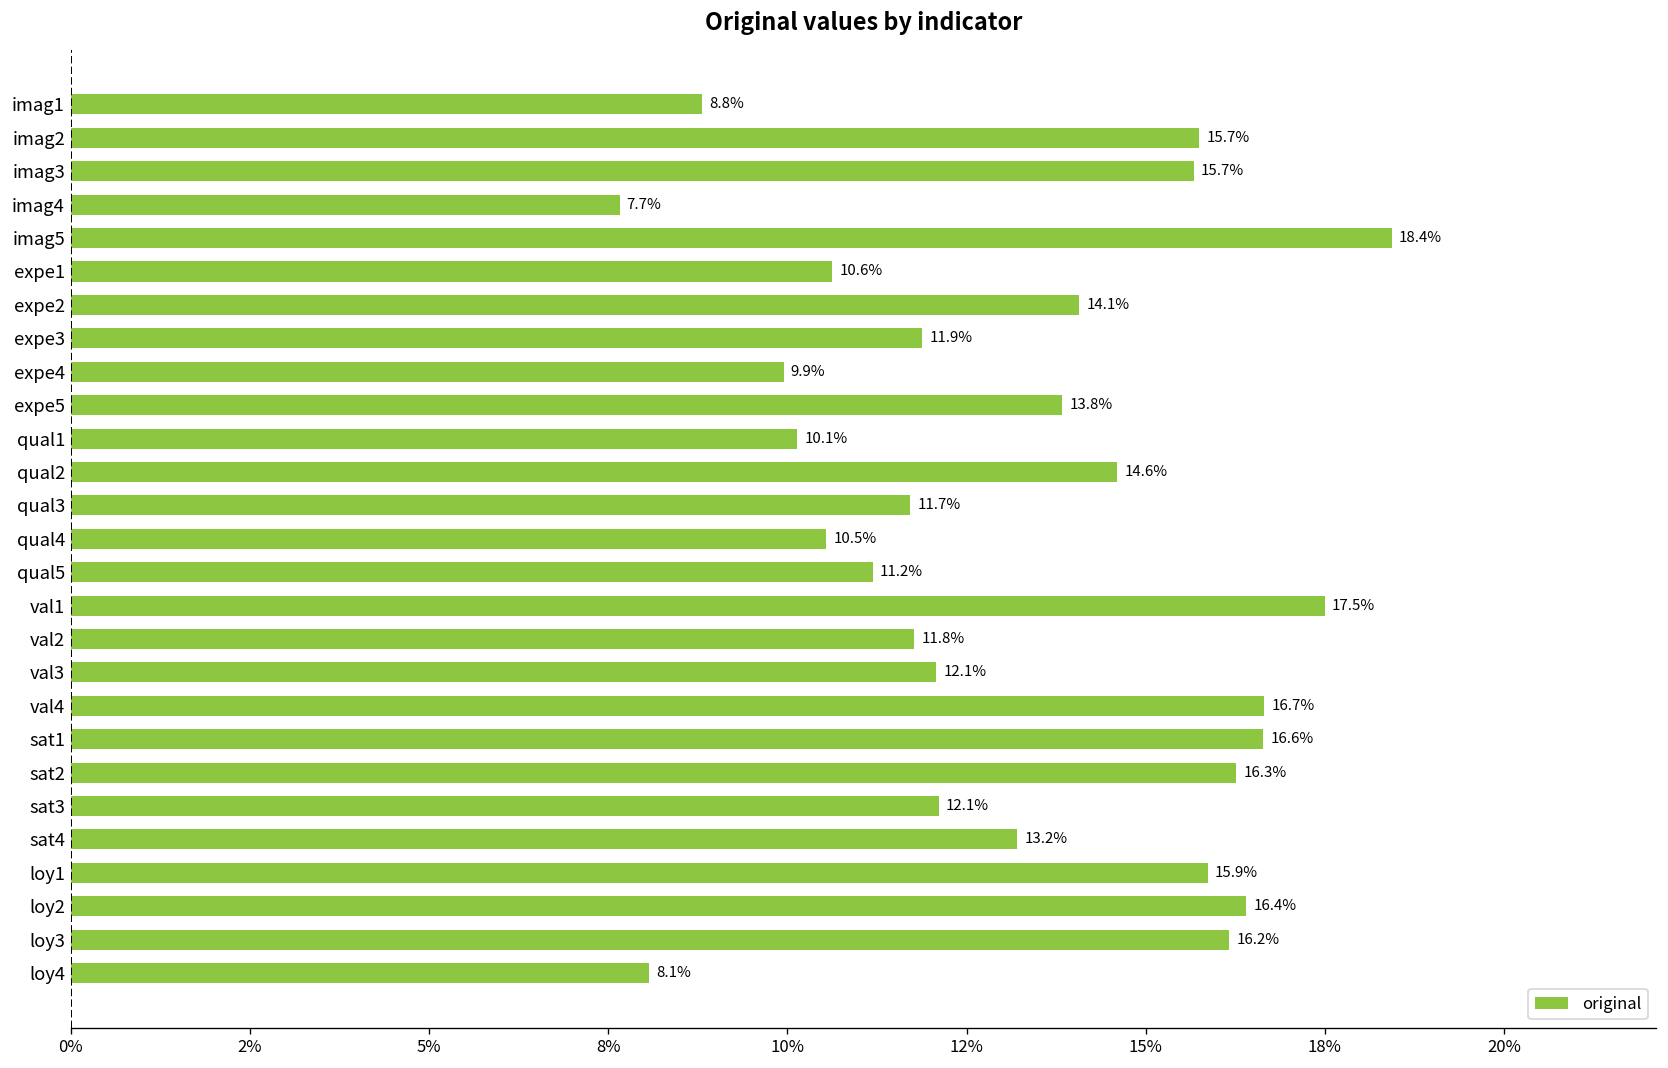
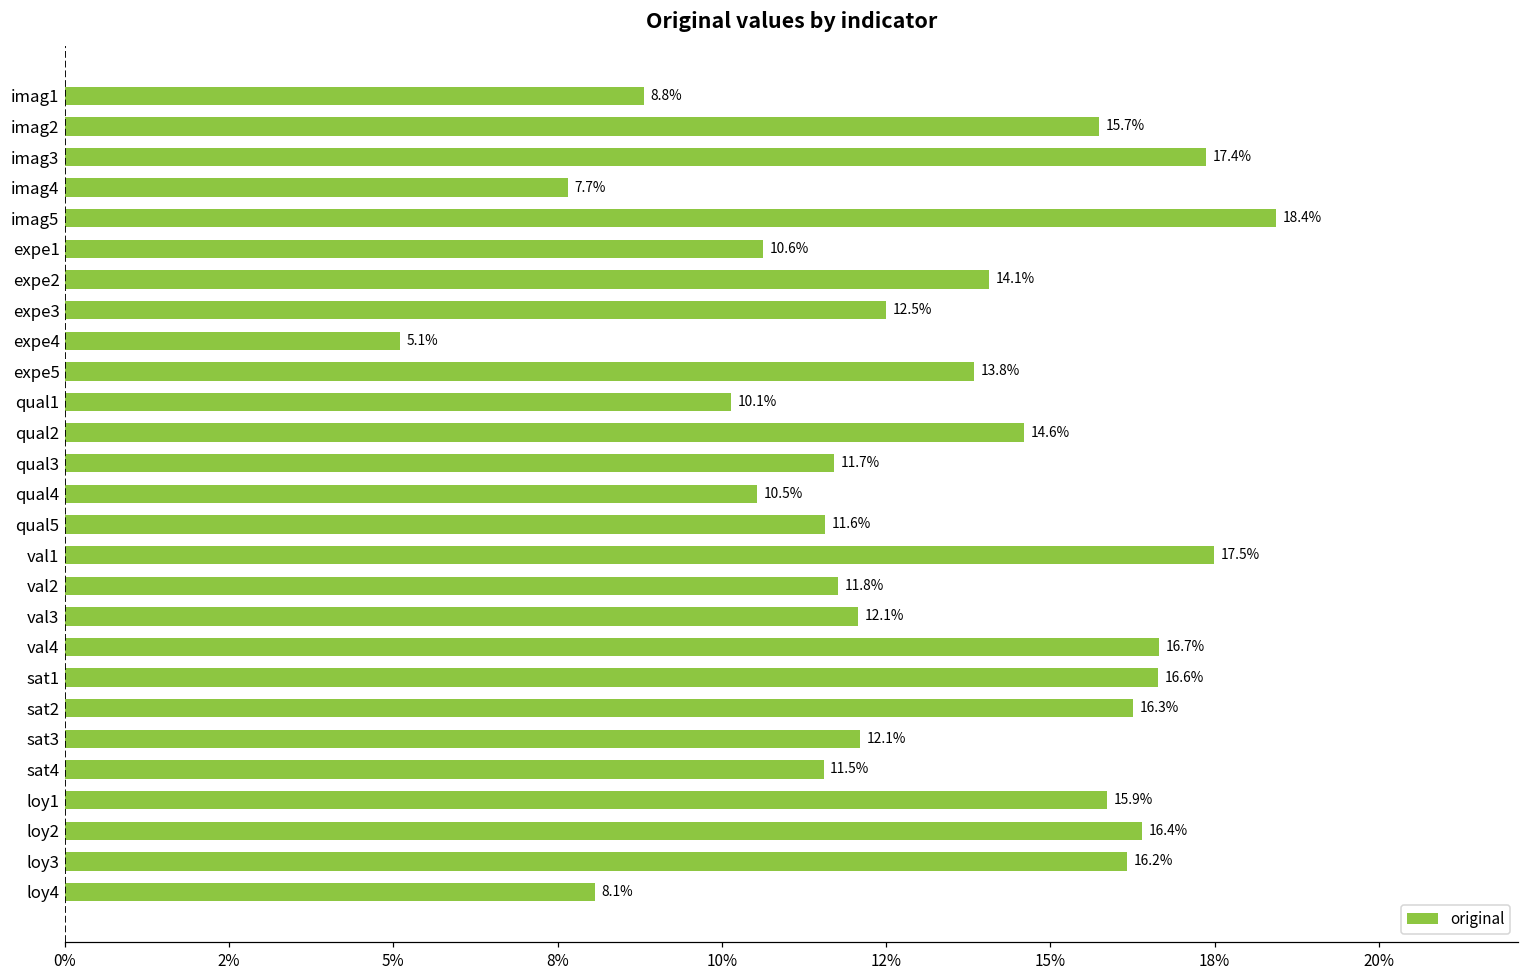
imag3: 15.7% -> 17.4%
expe3: 11.9% -> 12.5%
expe4: 9.9% -> 5.1%
qual5: 11.2% -> 11.6%
sat4: 13.2% -> 11.5%
